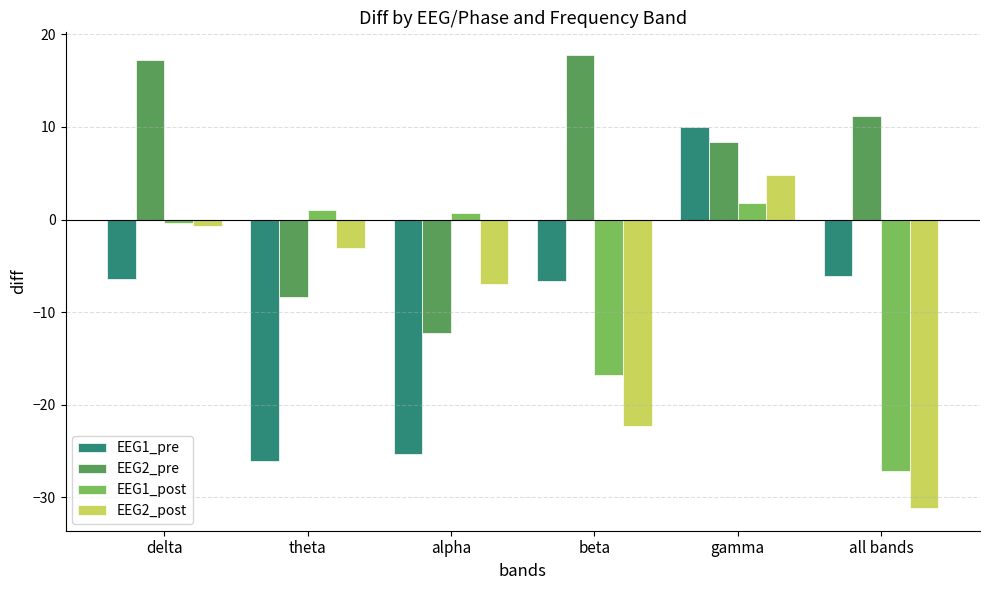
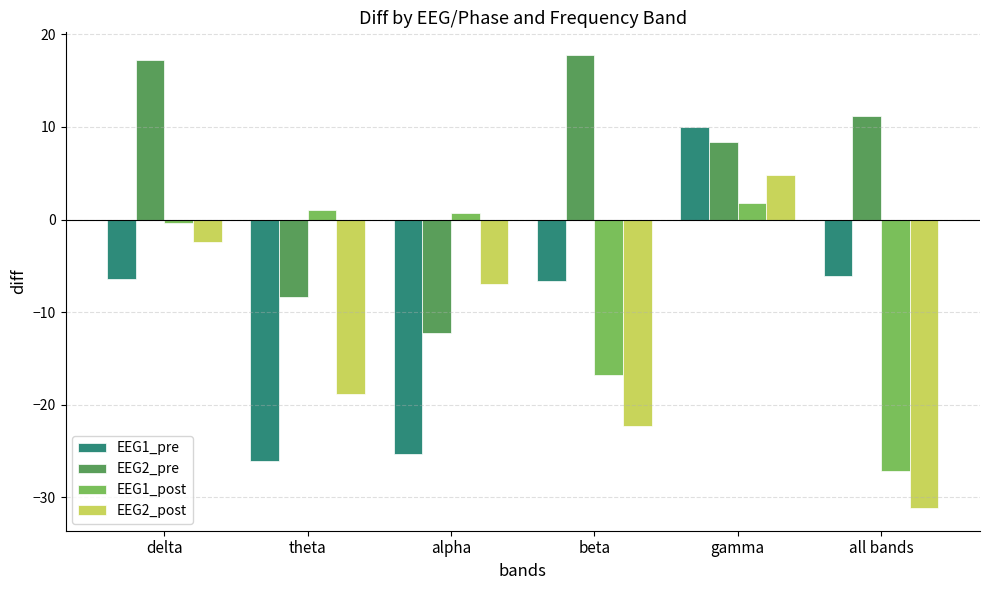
EEG2_post, delta: -1 -> -2
EEG2_post, theta: -3 -> -19
